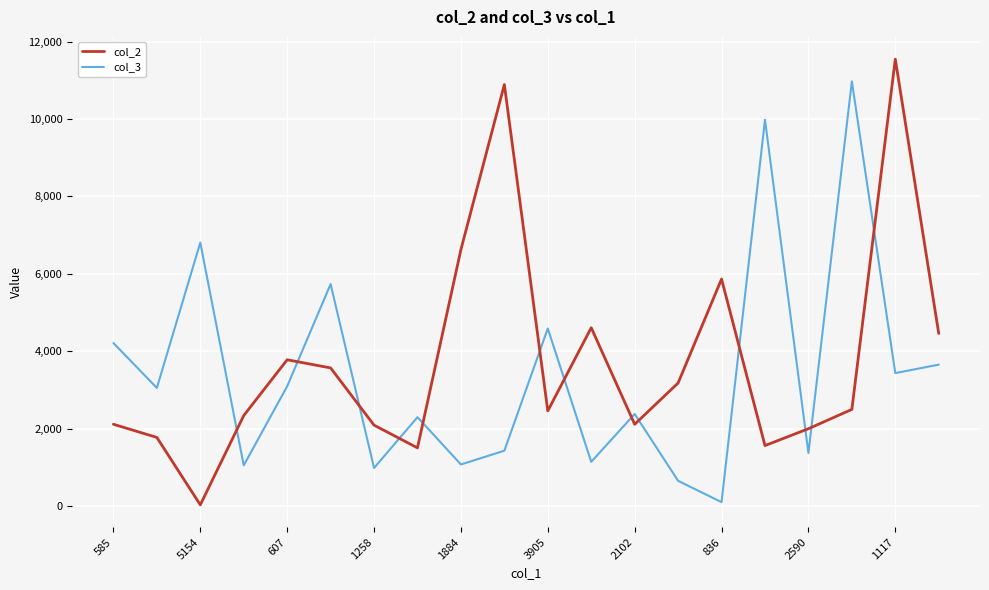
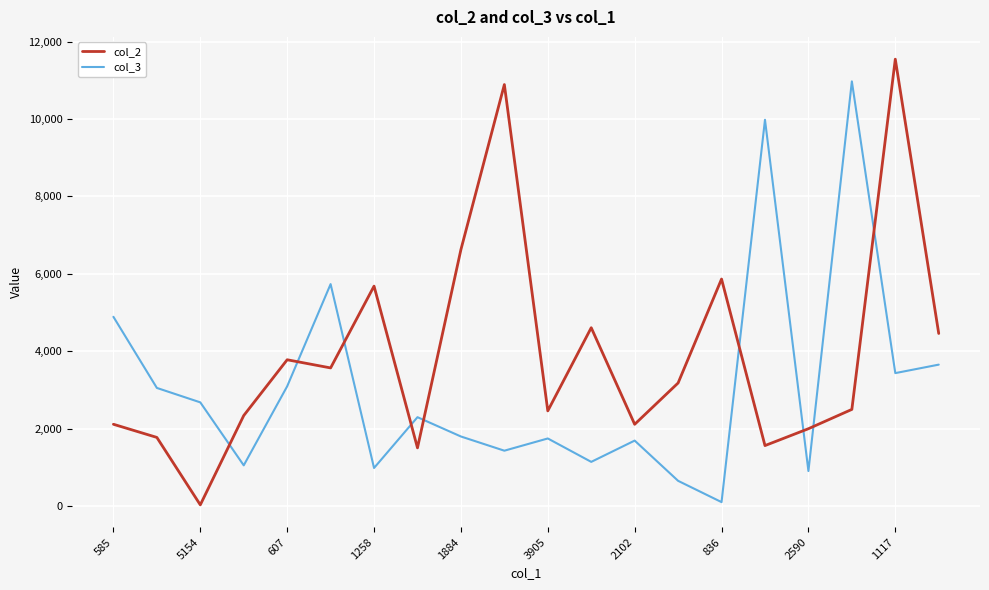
col_3, 585: 4,200 -> 4,900
col_3, 5154: 6,800 -> 2,700
col_2, 1258: 2,100 -> 5,700
col_3, 1884: 1,100 -> 1,800
col_3, 3905: 4,600 -> 1,700
col_3, 2102: 2,400 -> 1,700
col_3, 2590: 1,400 -> 900
